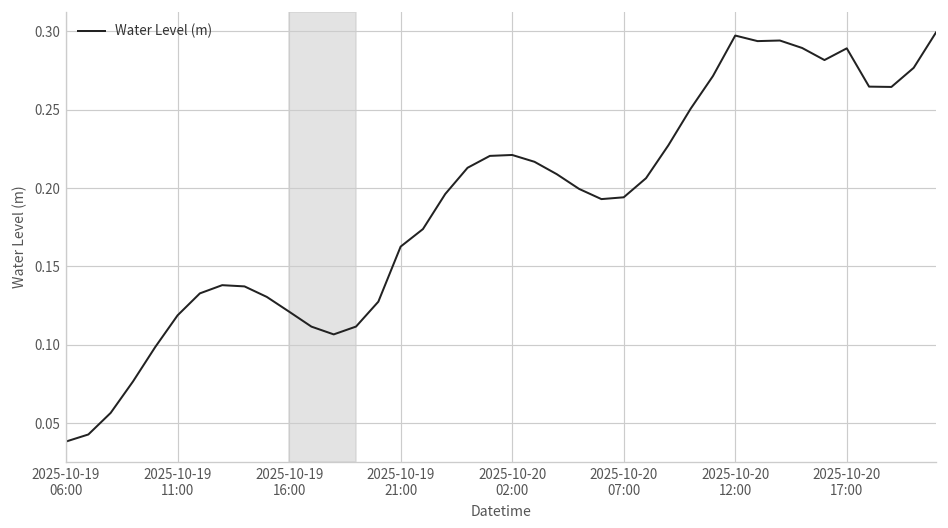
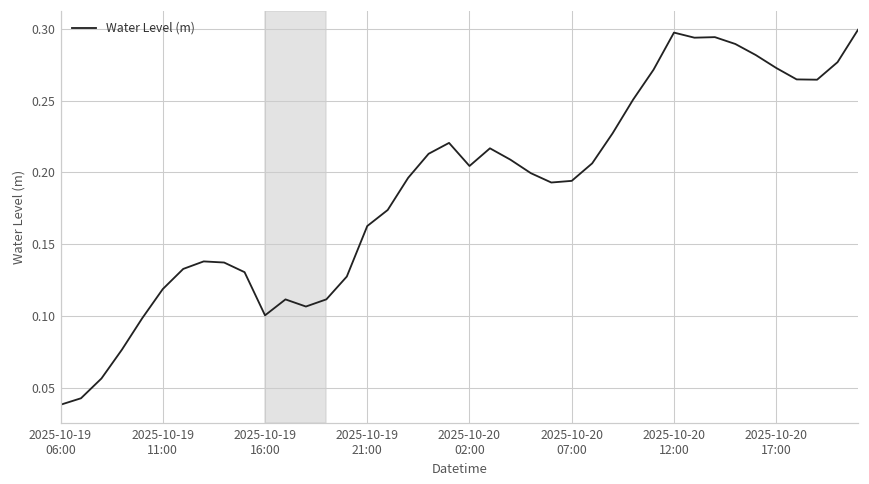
2025-10-19 16:00: 0.121 -> 0.101
2025-10-20 02:00: 0.221 -> 0.204
2025-10-20 17:00: 0.289 -> 0.273
